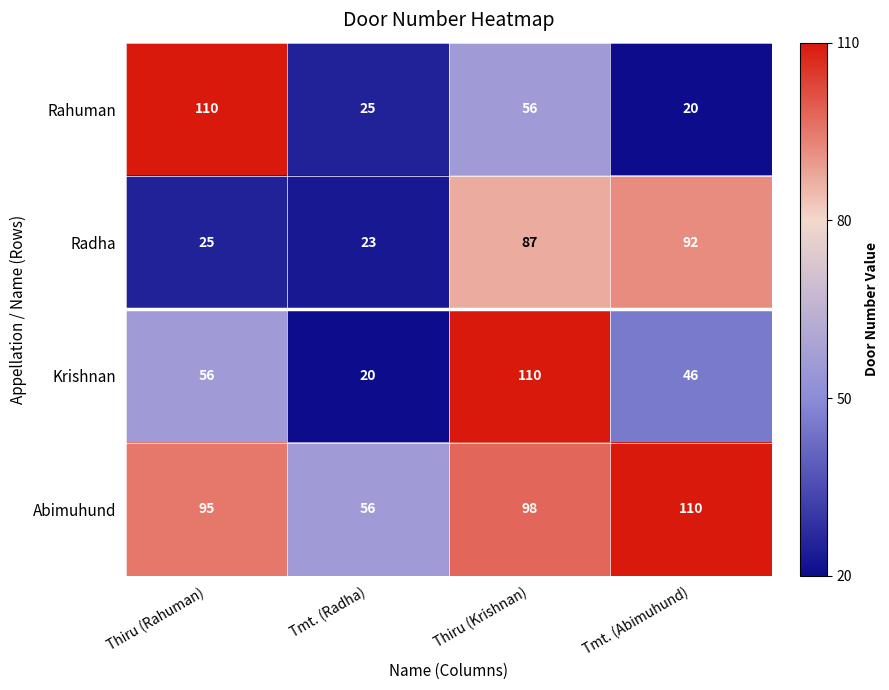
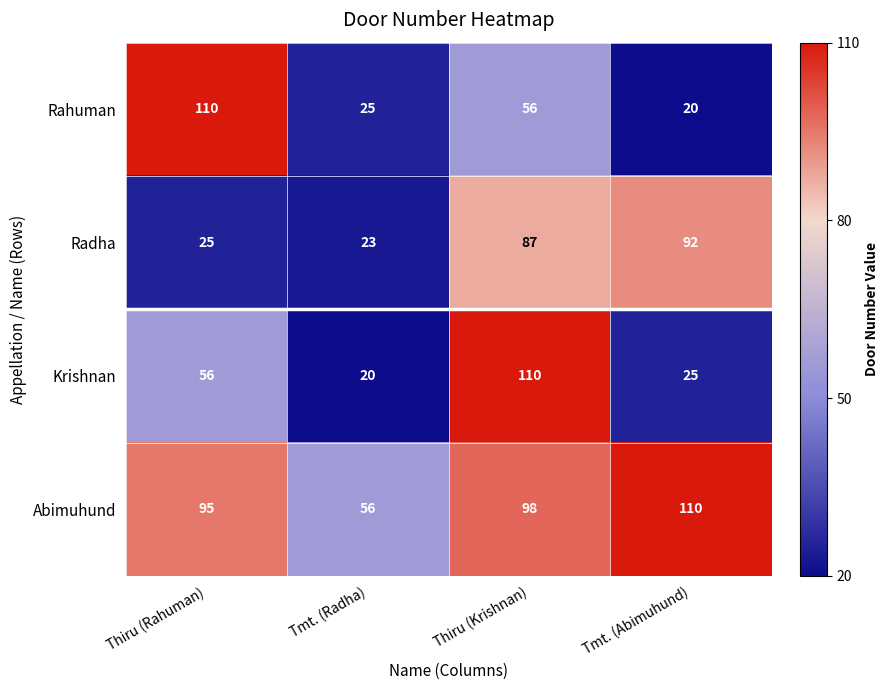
Krishnan, Tmt. (Abimuhund): 46 -> 25
